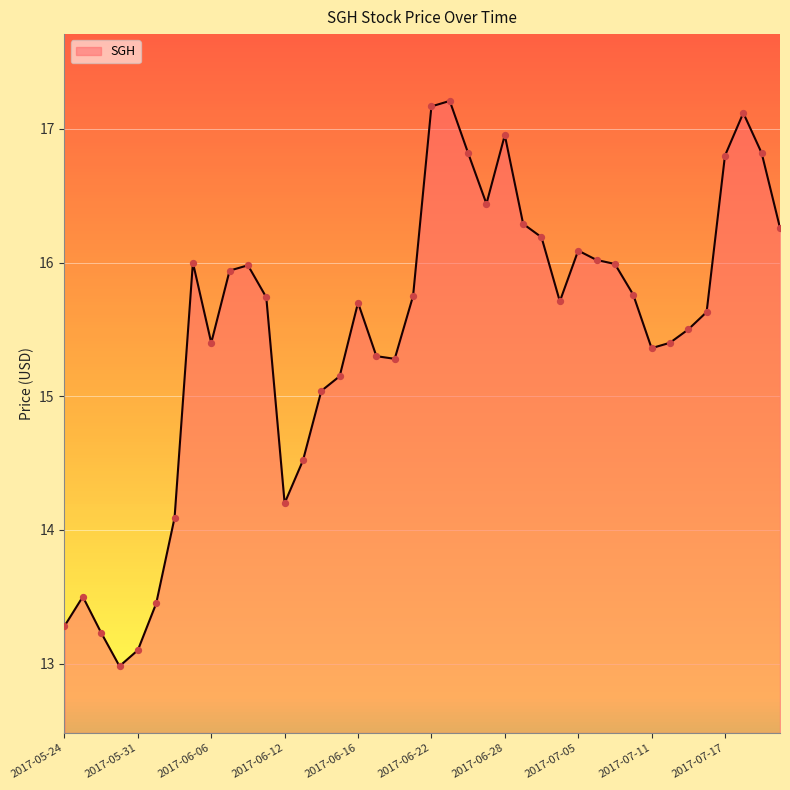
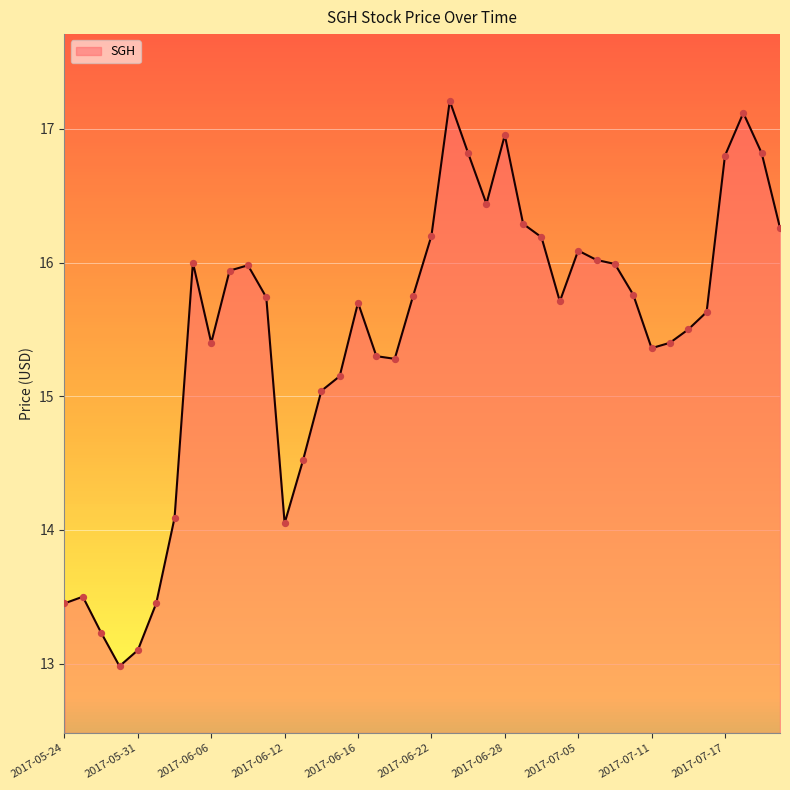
2017-05-24: 13.28 -> 13.45
2017-06-12: 14.20 -> 14.05
2017-06-22: 17.17 -> 16.20
